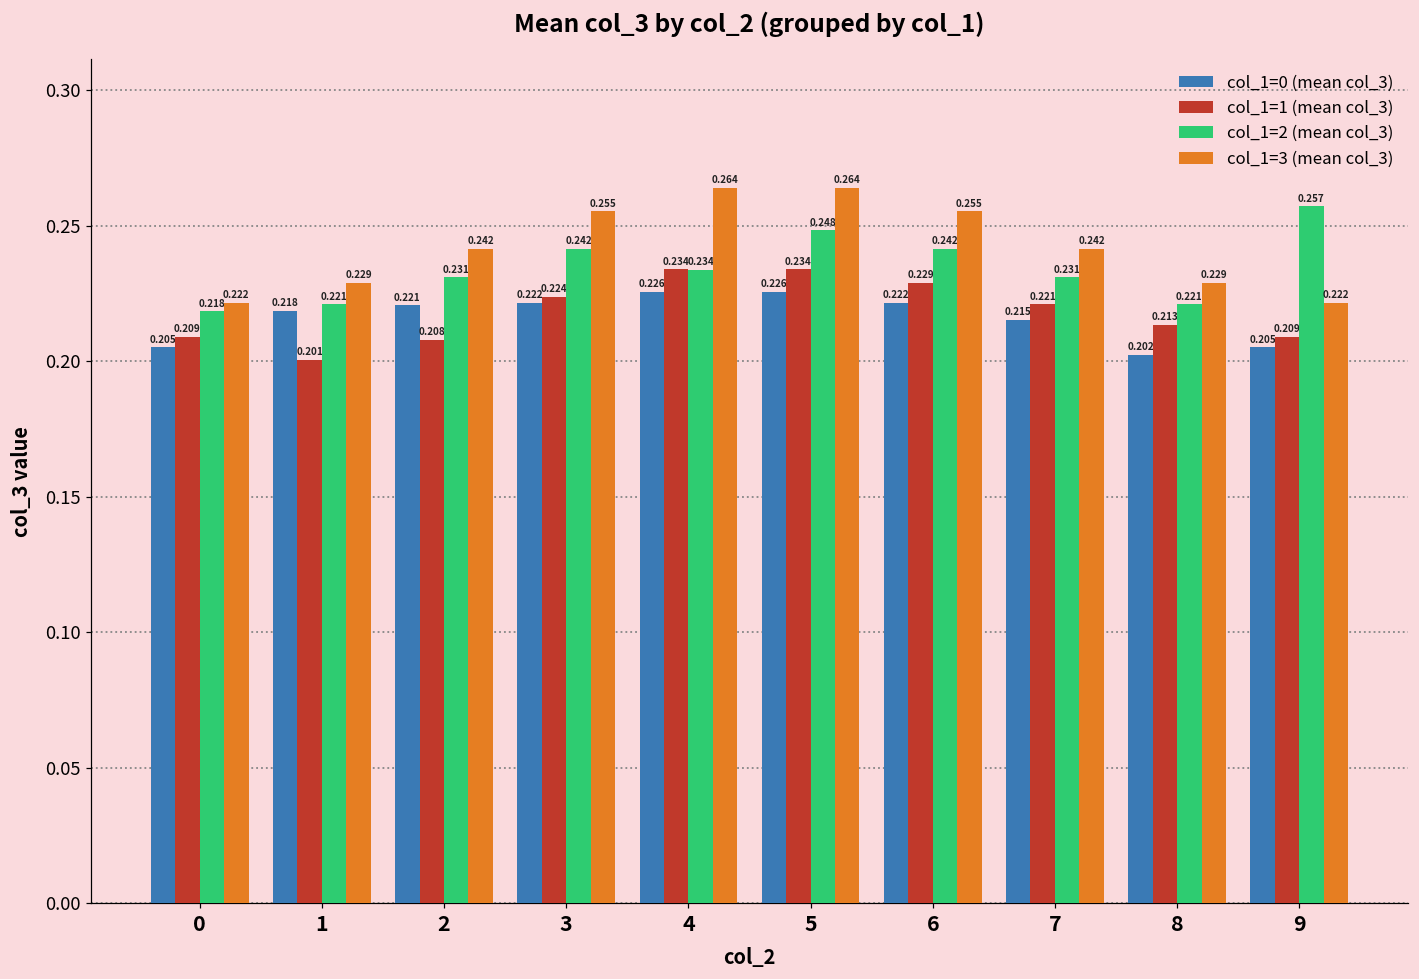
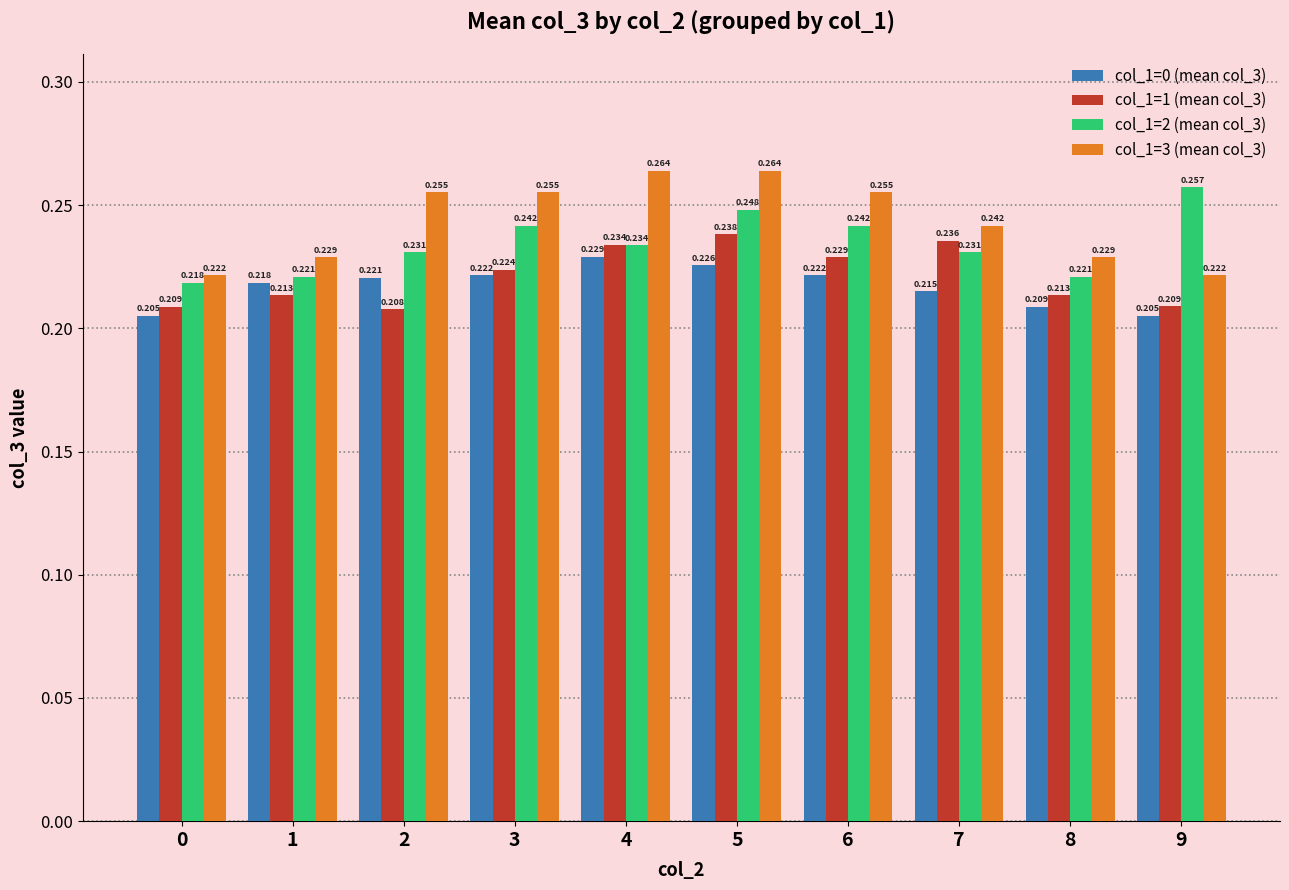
col_1=1 (mean col_3), 1: 0.201 -> 0.213
col_1=3 (mean col_3), 2: 0.242 -> 0.255
col_1=0 (mean col_3), 4: 0.226 -> 0.229
col_1=1 (mean col_3), 5: 0.234 -> 0.238
col_1=1 (mean col_3), 7: 0.221 -> 0.236
col_1=0 (mean col_3), 8: 0.202 -> 0.209
